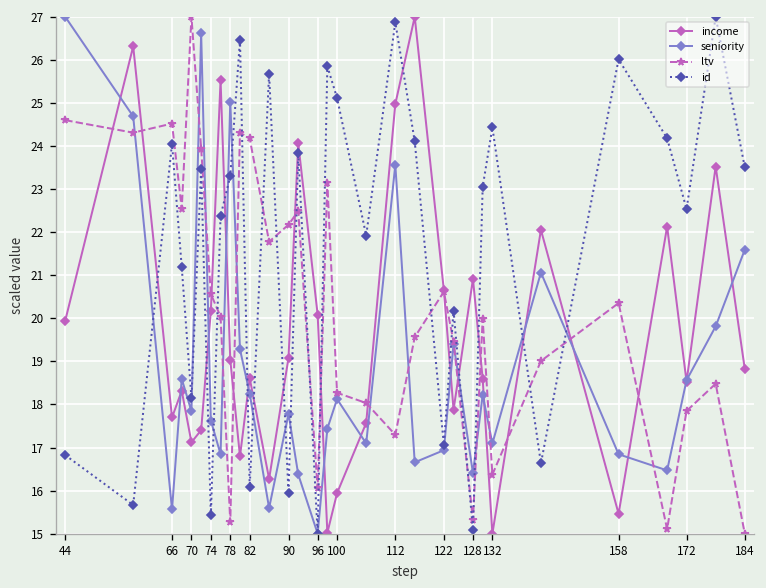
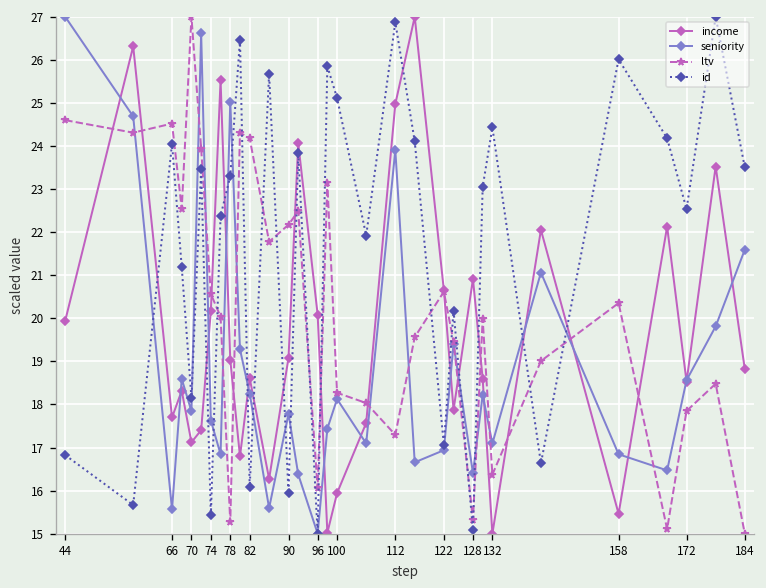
seniority, 112: 23.6 -> 23.9
